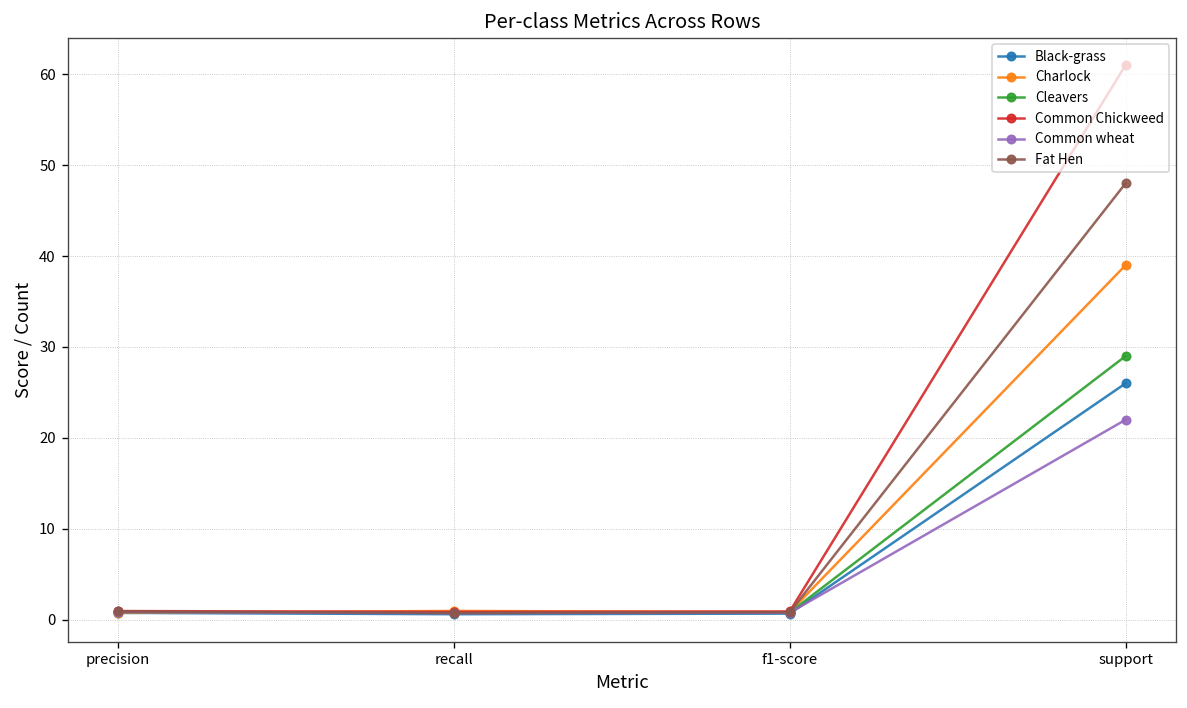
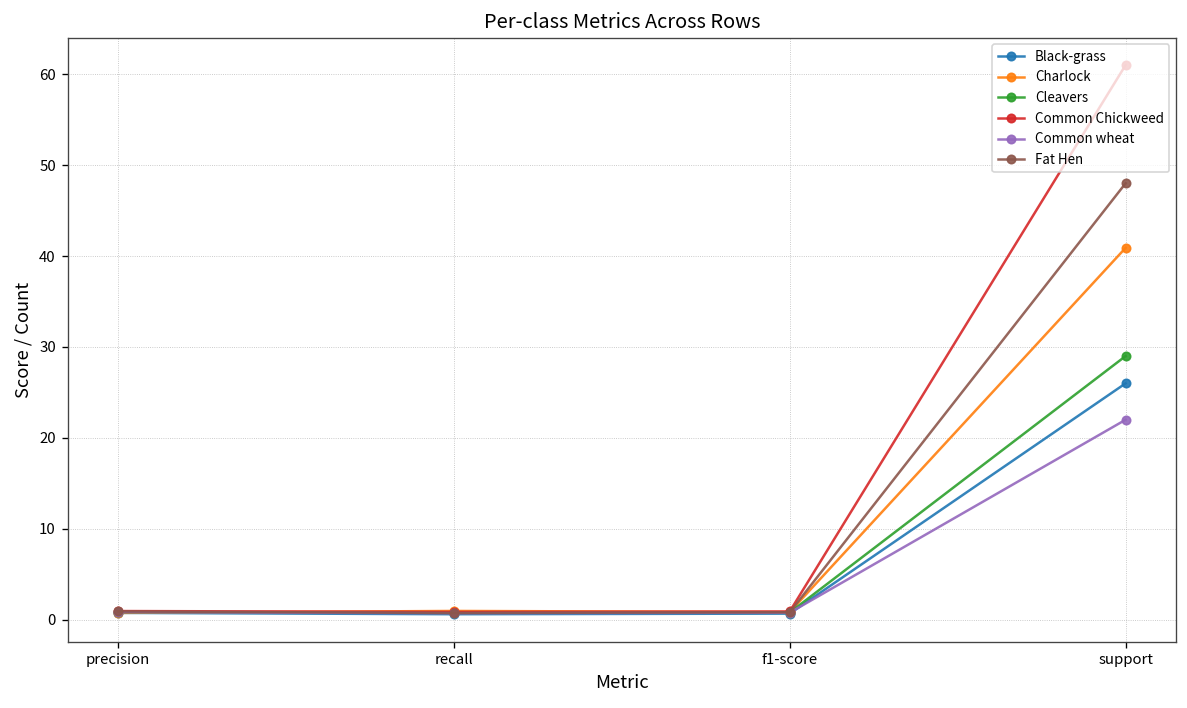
Charlock, support: 39 -> 41
